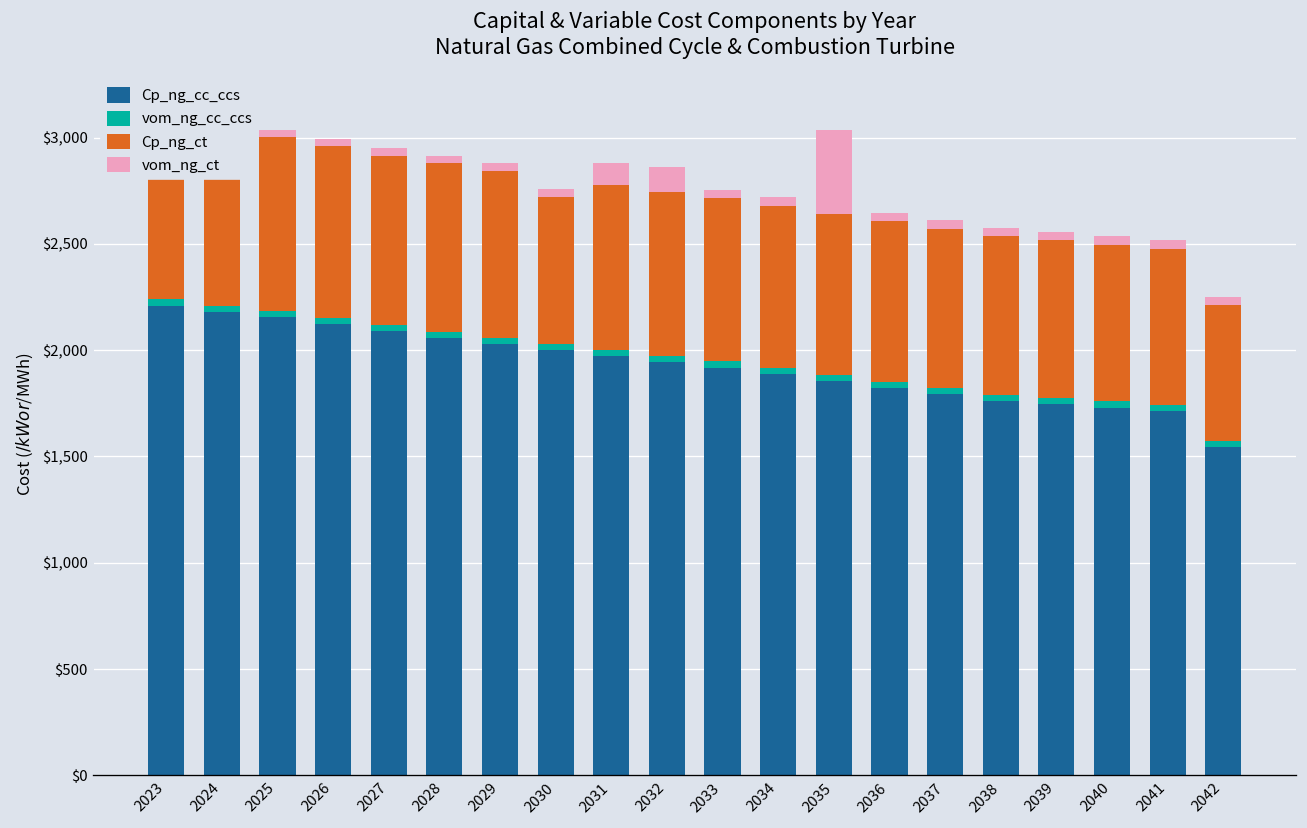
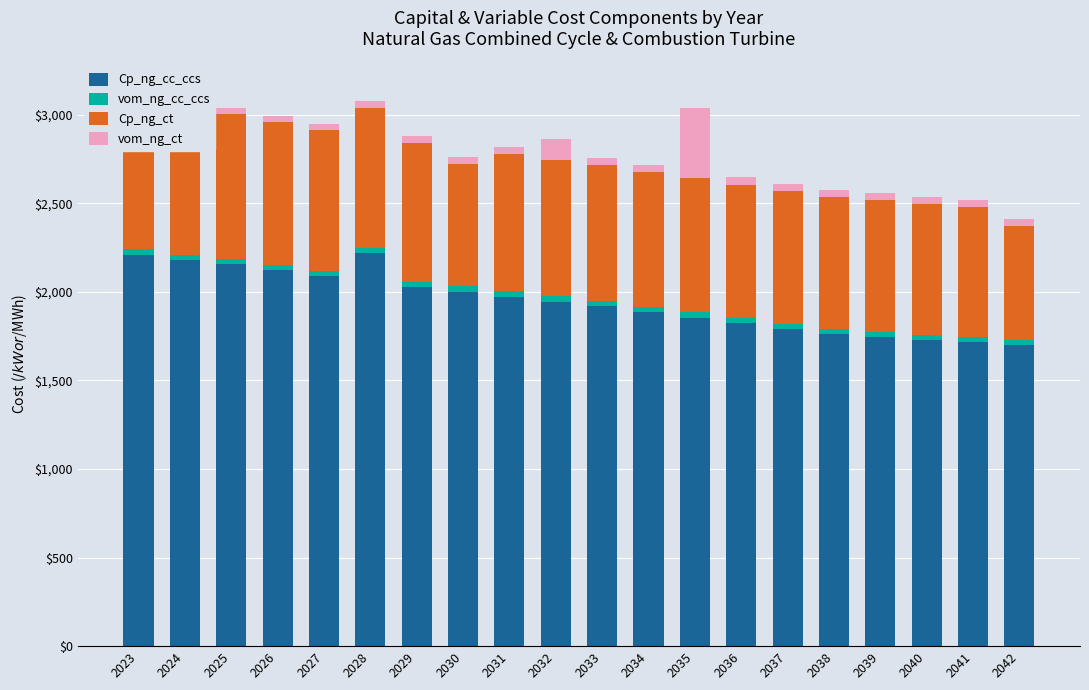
Cp_ng_cc_ccs, 2028: $2,060 -> $2,220
vom_ng_ct, 2031: $100 -> $40
Cp_ng_cc_ccs, 2042: $1,540 -> $1,700
